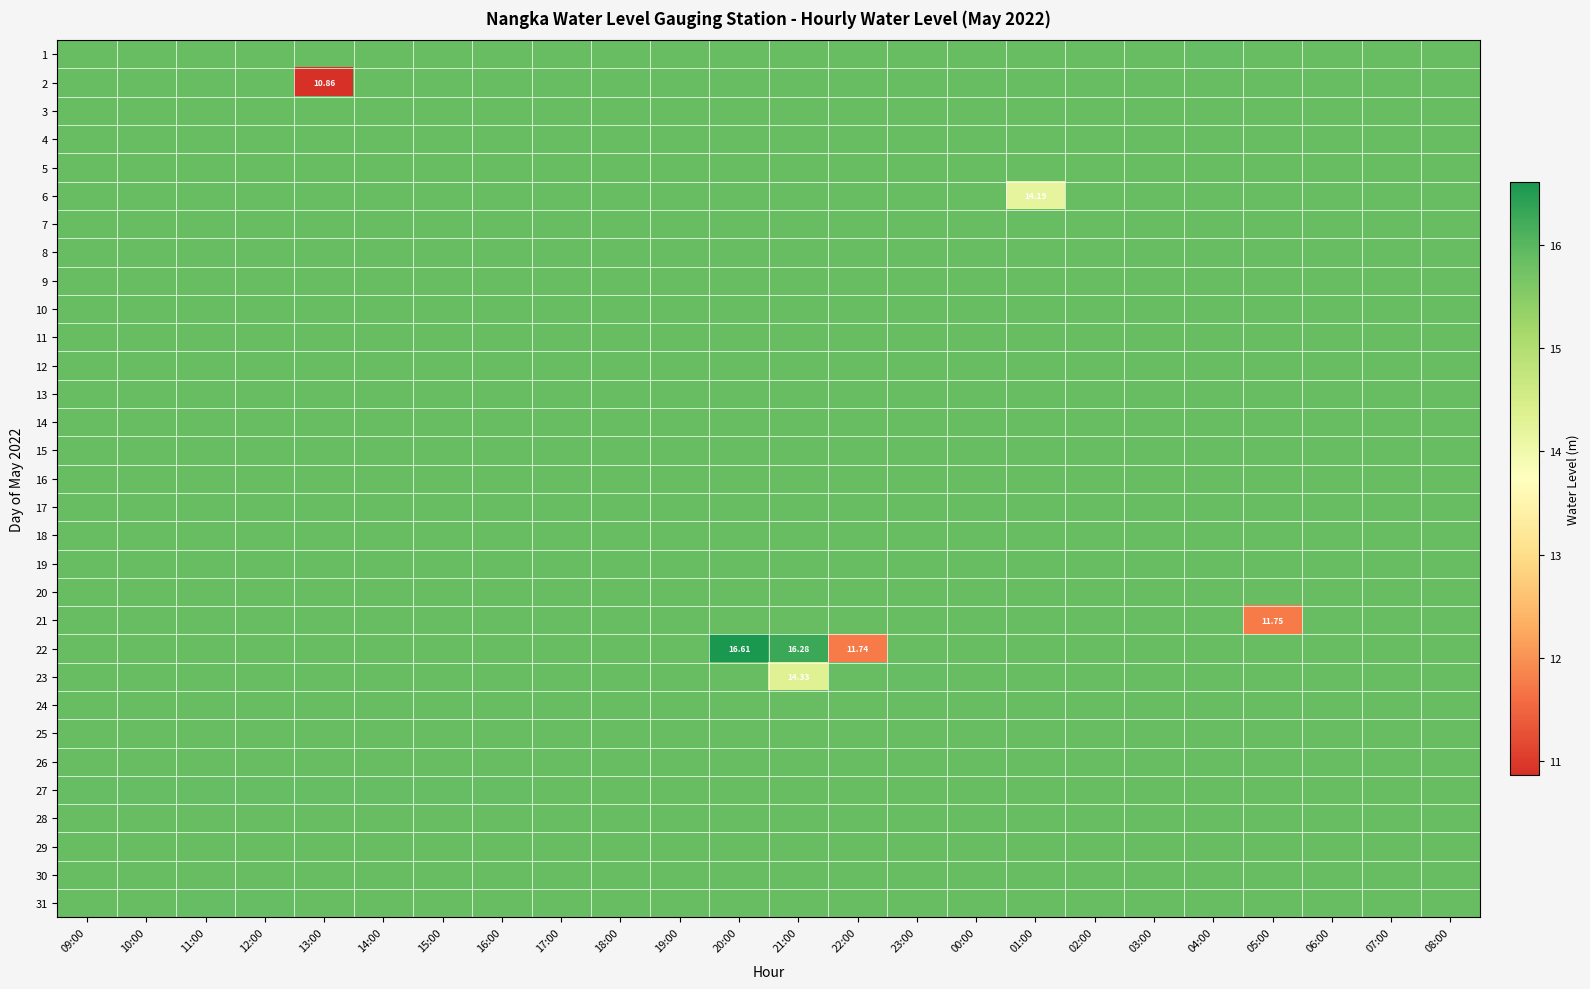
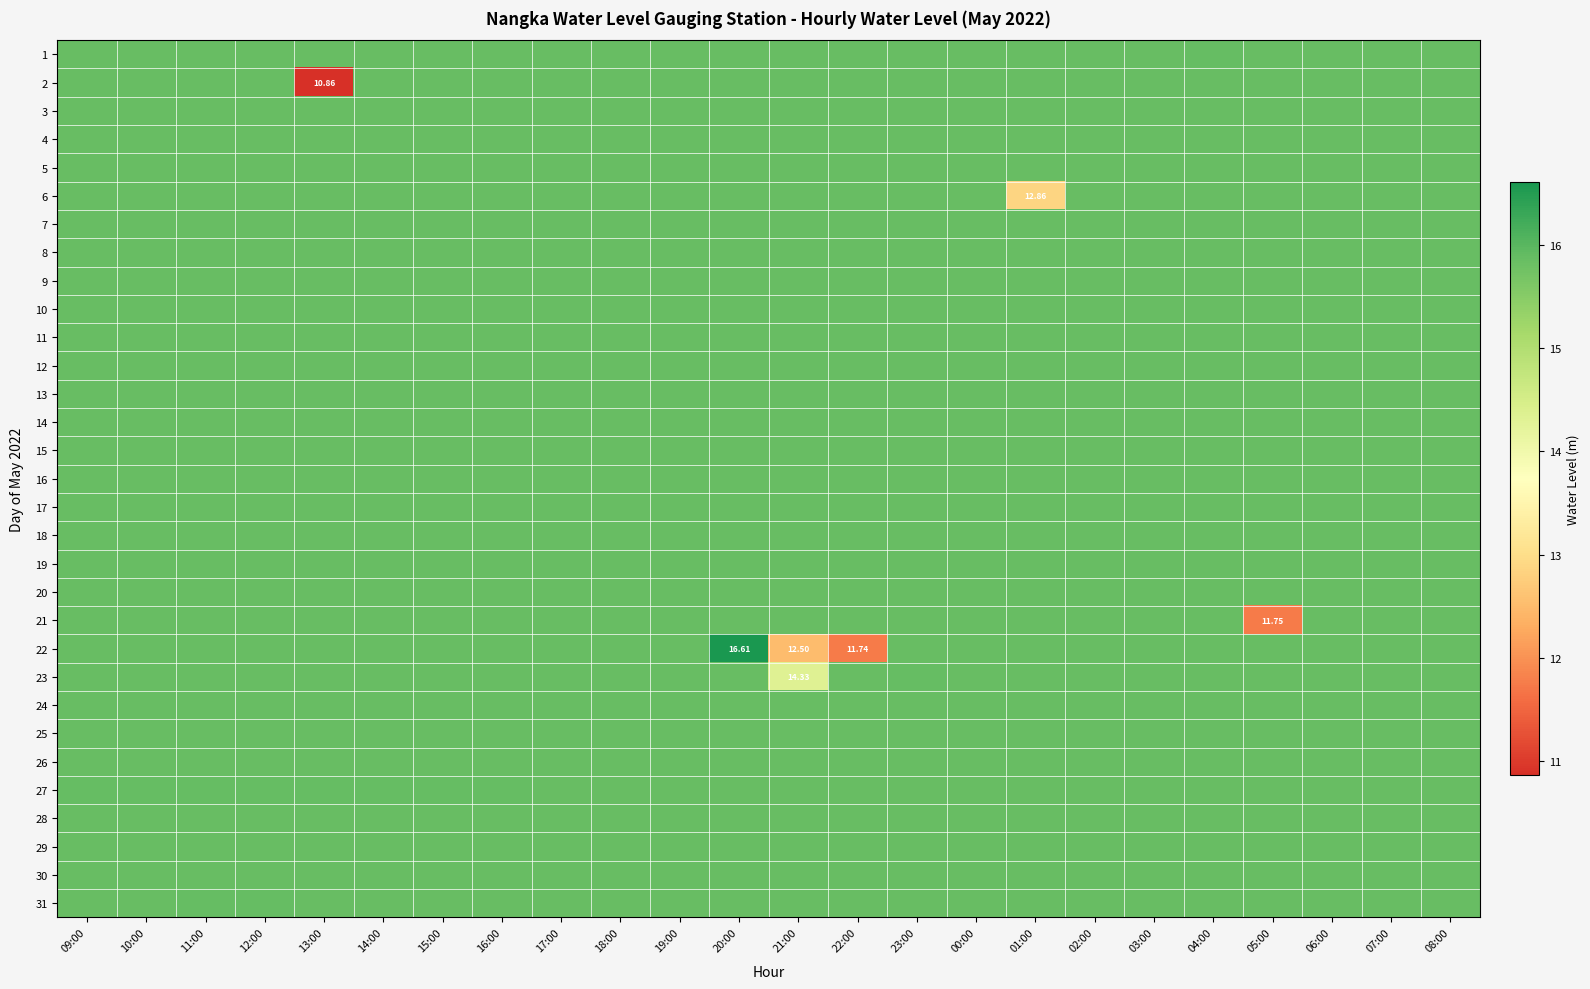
6, 01:00: 14.19 -> 12.86
22, 21:00: 16.28 -> 12.50
